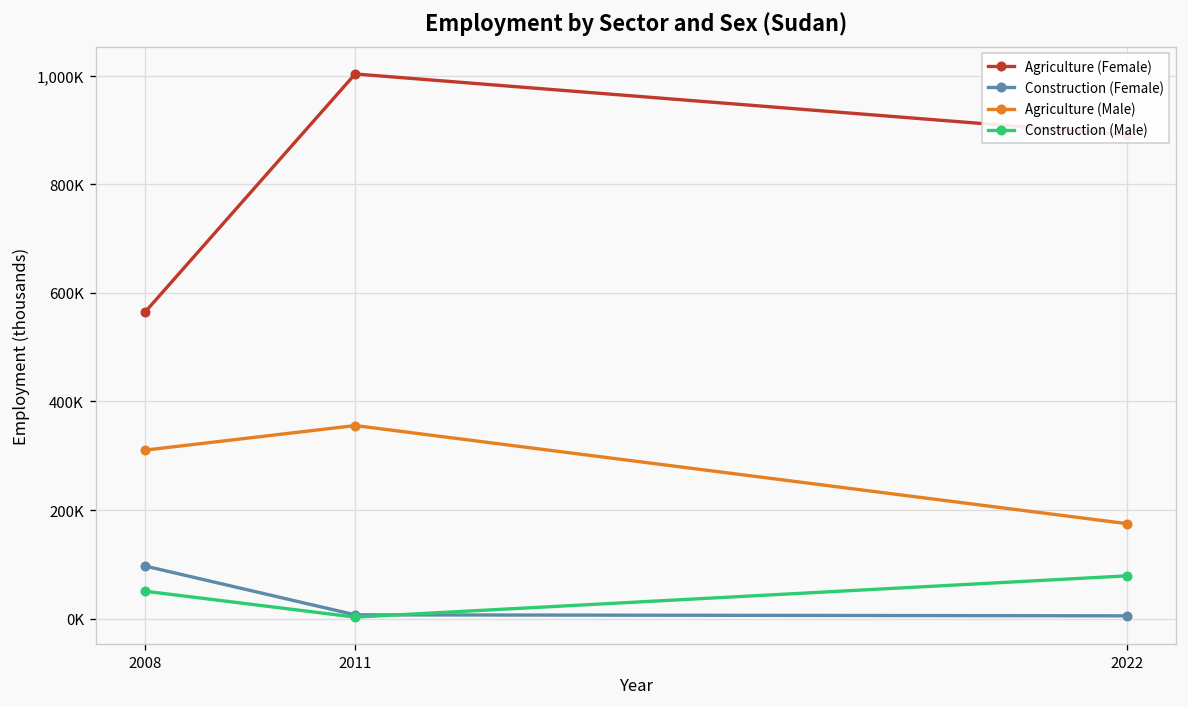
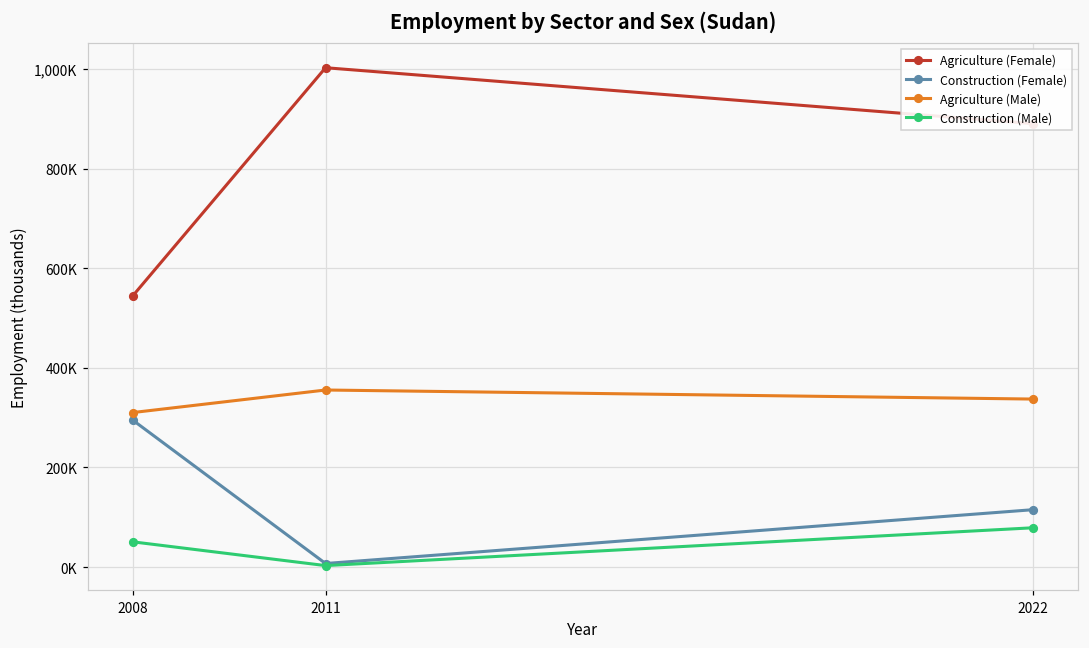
Agriculture (Female), 2008: 560,000 -> 540,000
Construction (Female), 2008: 100,000 -> 300,000
Construction (Female), 2022: 10,000 -> 120,000
Agriculture (Male), 2022: 170,000 -> 340,000
